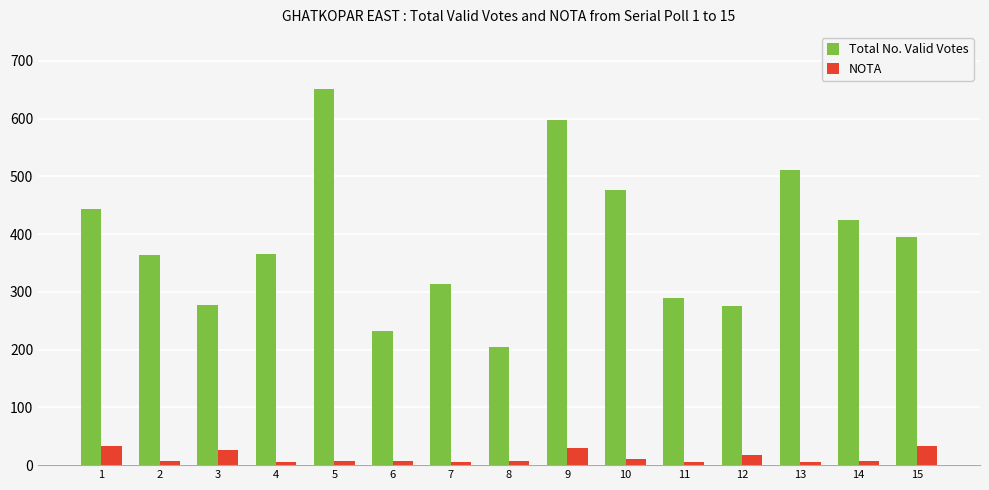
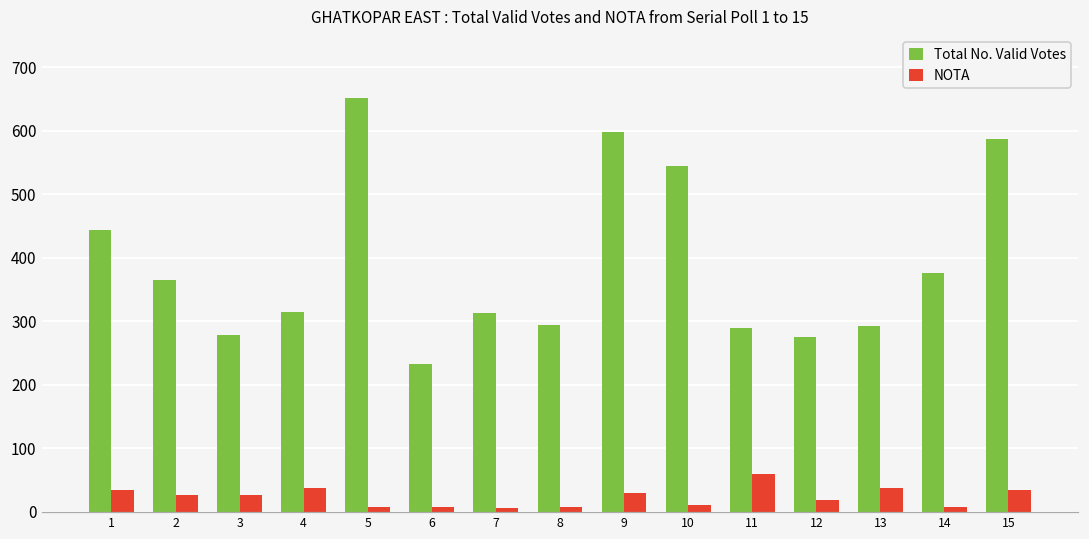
NOTA, 2: 10 -> 30
Total No. Valid Votes, 4: 370 -> 310
NOTA, 4: 10 -> 40
Total No. Valid Votes, 8: 210 -> 290
Total No. Valid Votes, 10: 480 -> 540
NOTA, 11: 10 -> 60
Total No. Valid Votes, 13: 510 -> 290
NOTA, 13: 10 -> 40
Total No. Valid Votes, 14: 420 -> 380
Total No. Valid Votes, 15: 400 -> 590
